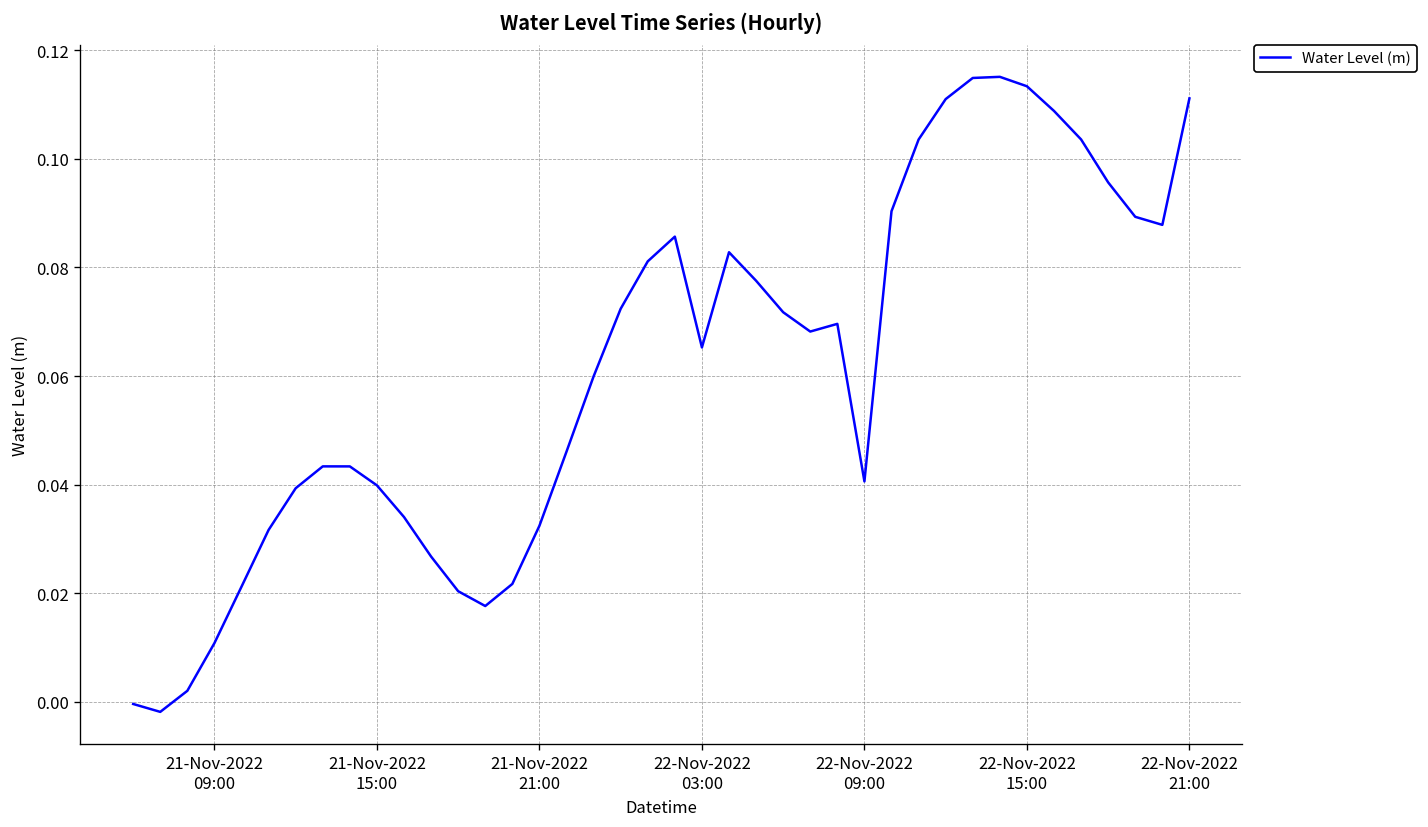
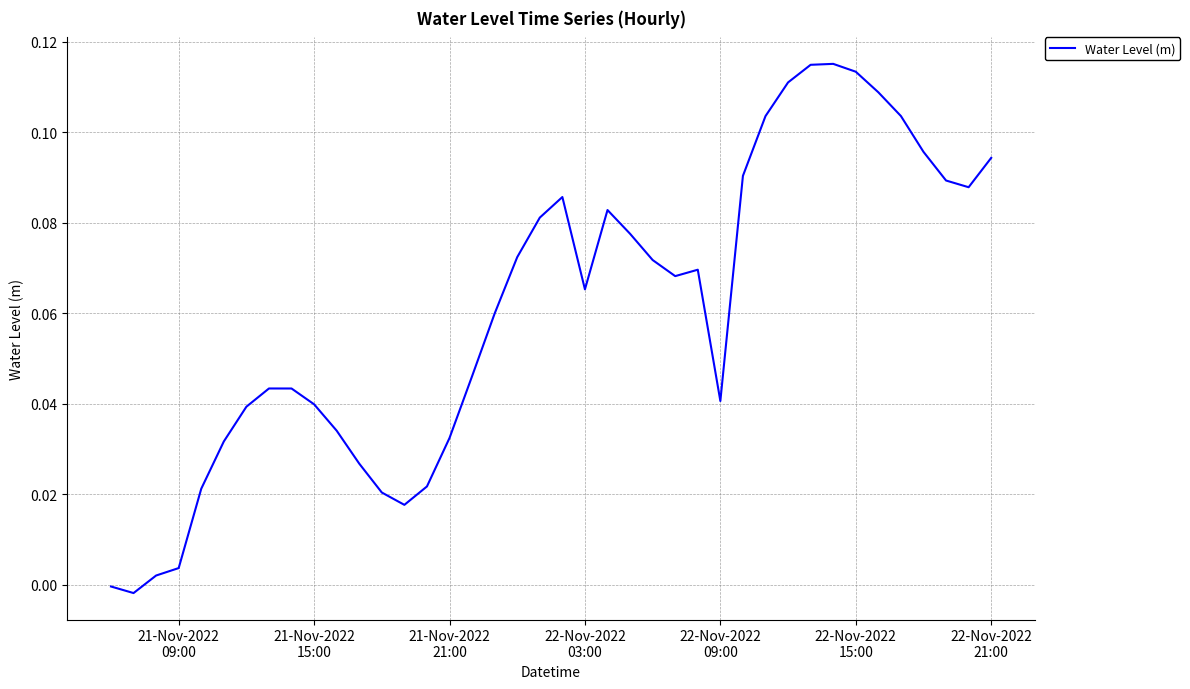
21-Nov-2022 09:00: 0.011 -> 0.004
22-Nov-2022 21:00: 0.111 -> 0.094
